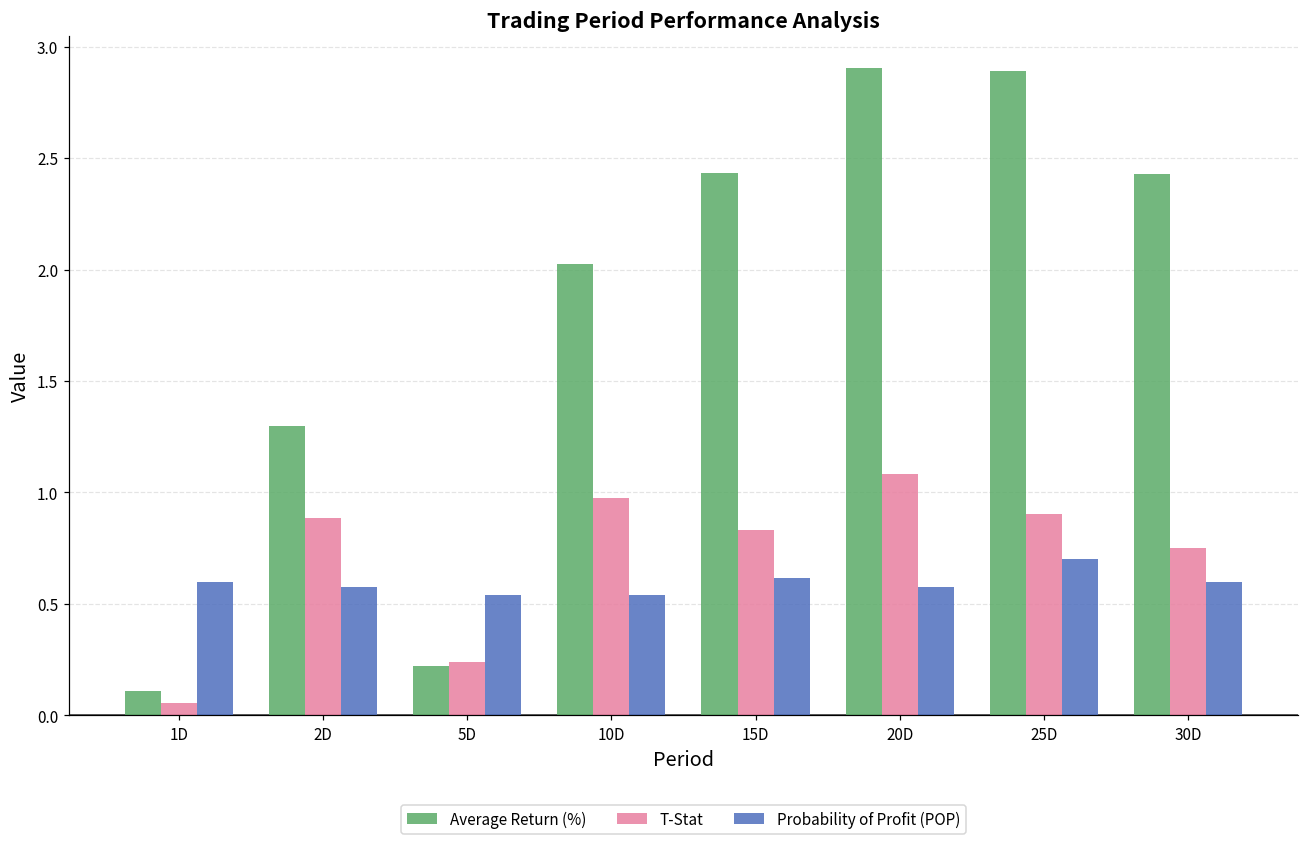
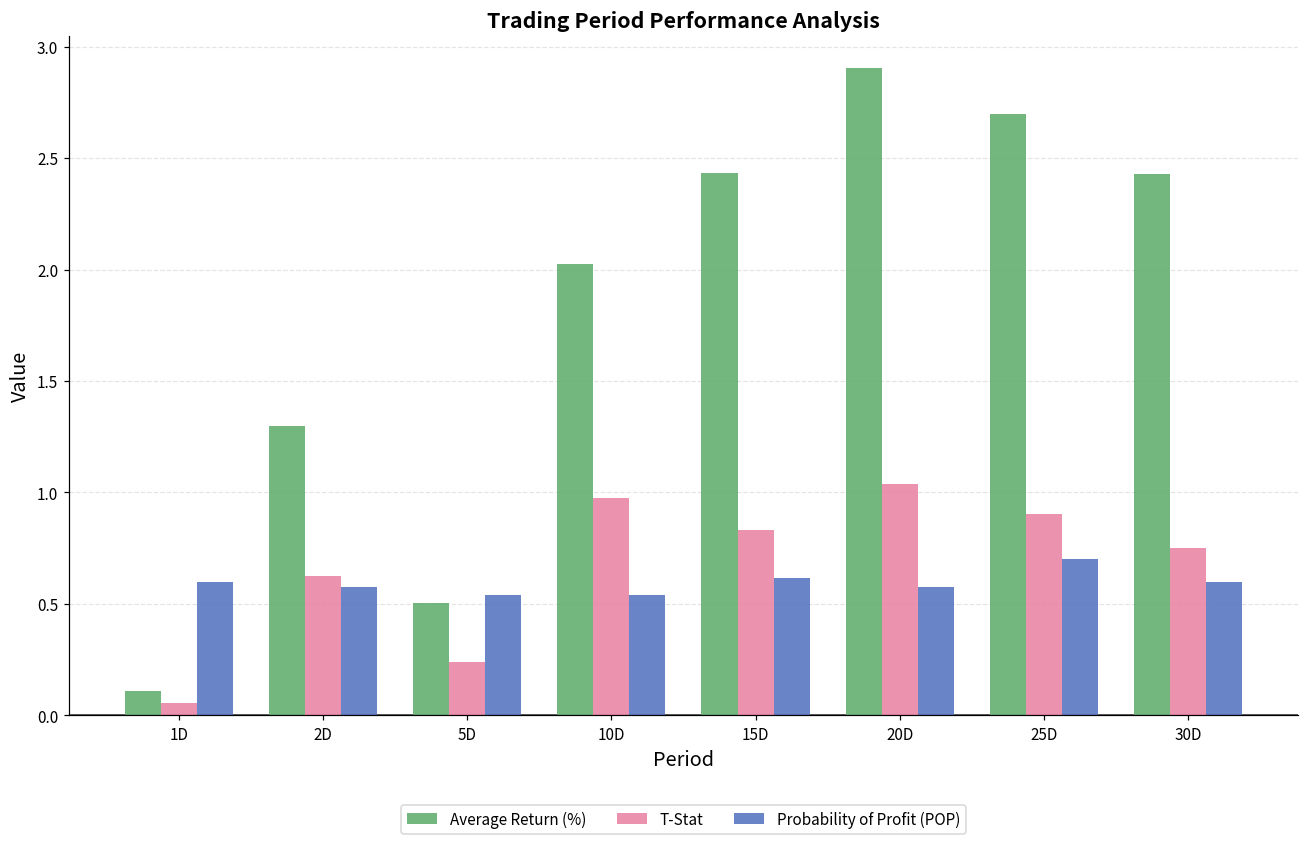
T-Stat, 2D: 0.88 -> 0.63
Average Return (%), 5D: 0.22 -> 0.50
T-Stat, 20D: 1.08 -> 1.04
Average Return (%), 25D: 2.89 -> 2.70
